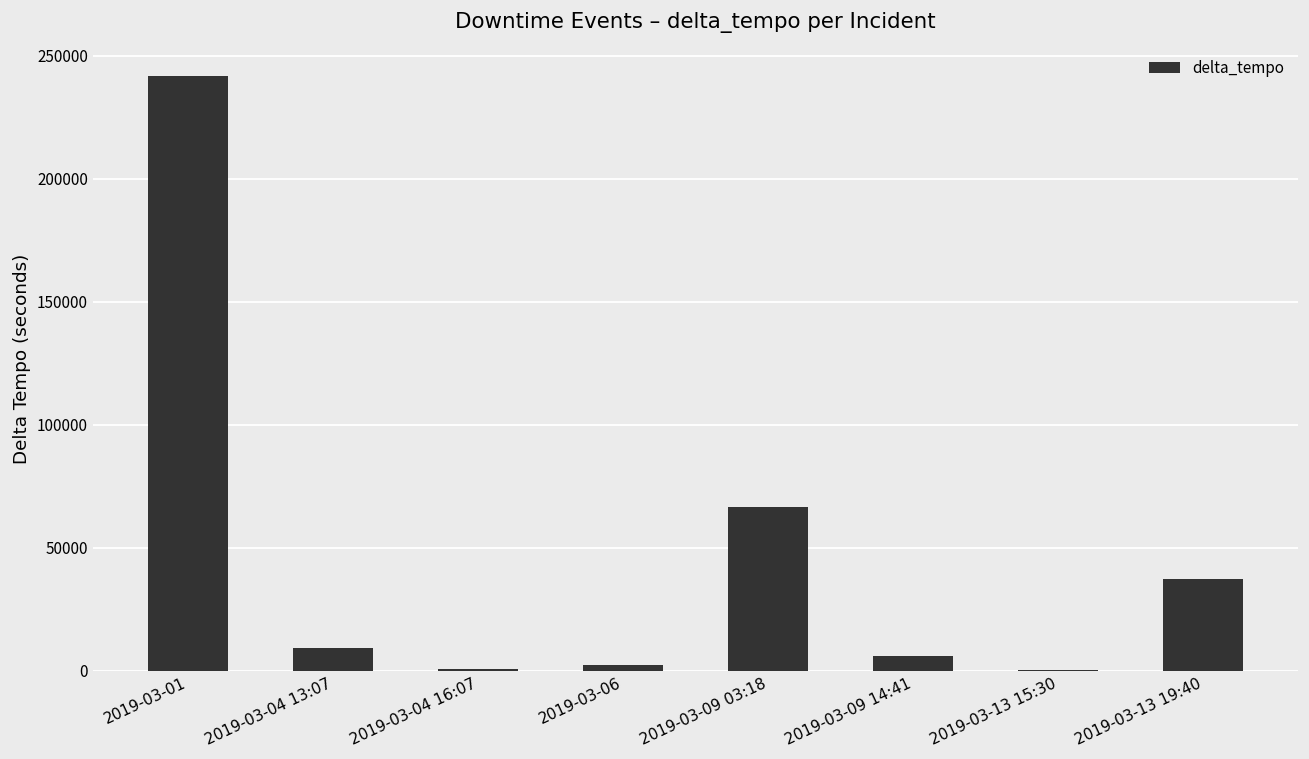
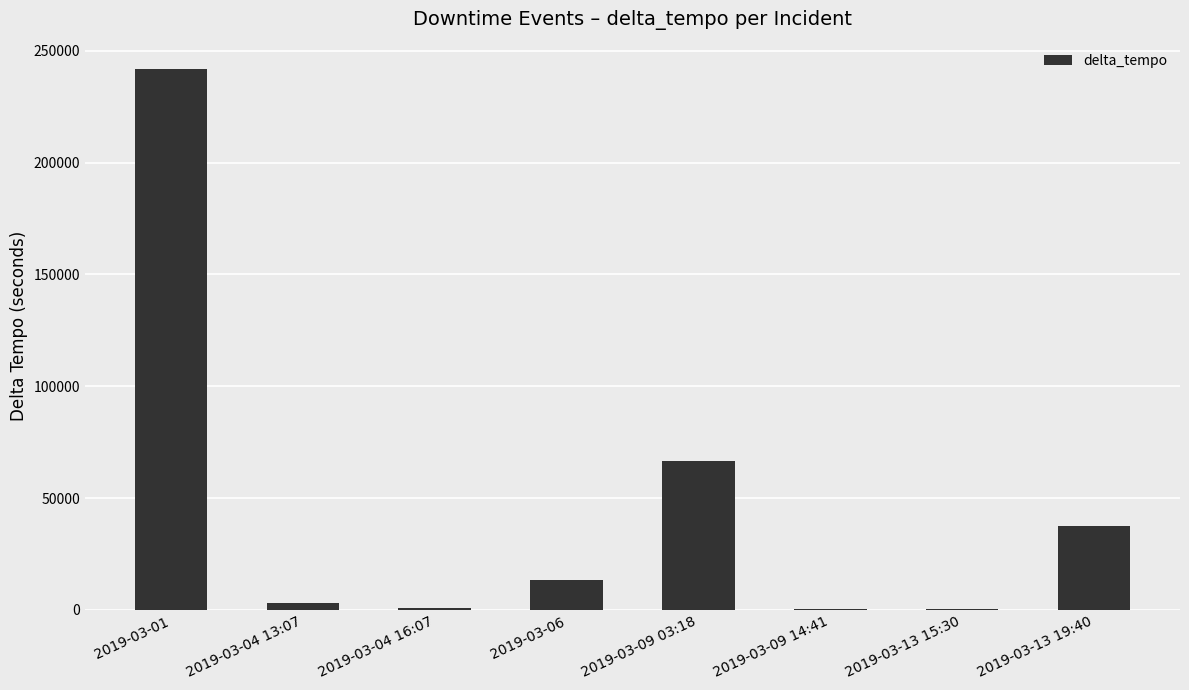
2019-03-04 13:07: 9000 -> 3000
2019-03-06: 3000 -> 13000
2019-03-09 14:41: 6000 -> 0
